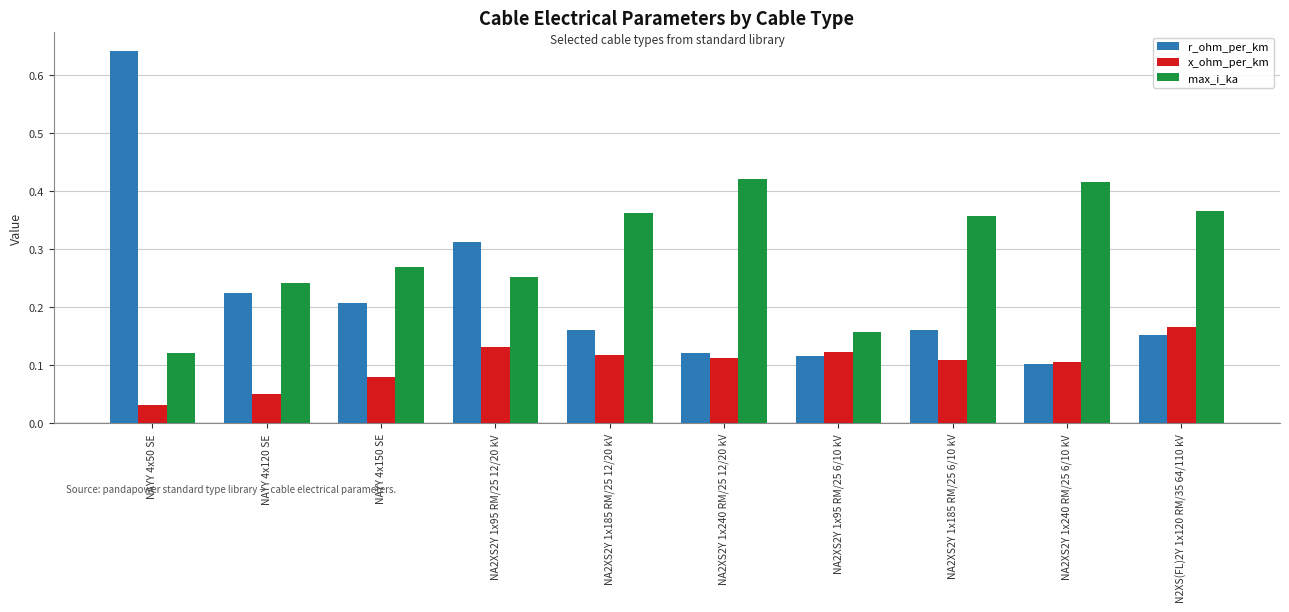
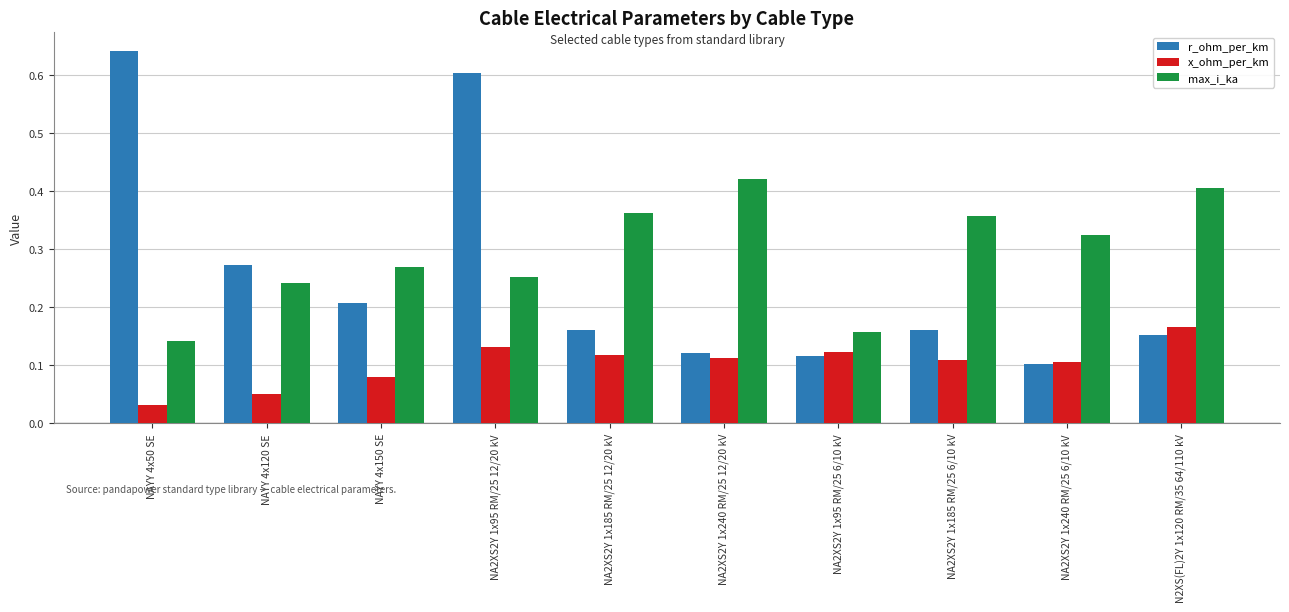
max_i_ka, NAYY 4x50 SE: 0.12 -> 0.14
r_ohm_per_km, NAYY 4x120 SE: 0.23 -> 0.27
r_ohm_per_km, NA2XS2Y 1x95 RM/25 12/20 kV: 0.31 -> 0.60
max_i_ka, NA2XS2Y 1x240 RM/25 6/10 kV: 0.42 -> 0.33
max_i_ka, N2XS(FL)2Y 1x120 RM/35 64/110 kV: 0.37 -> 0.41
